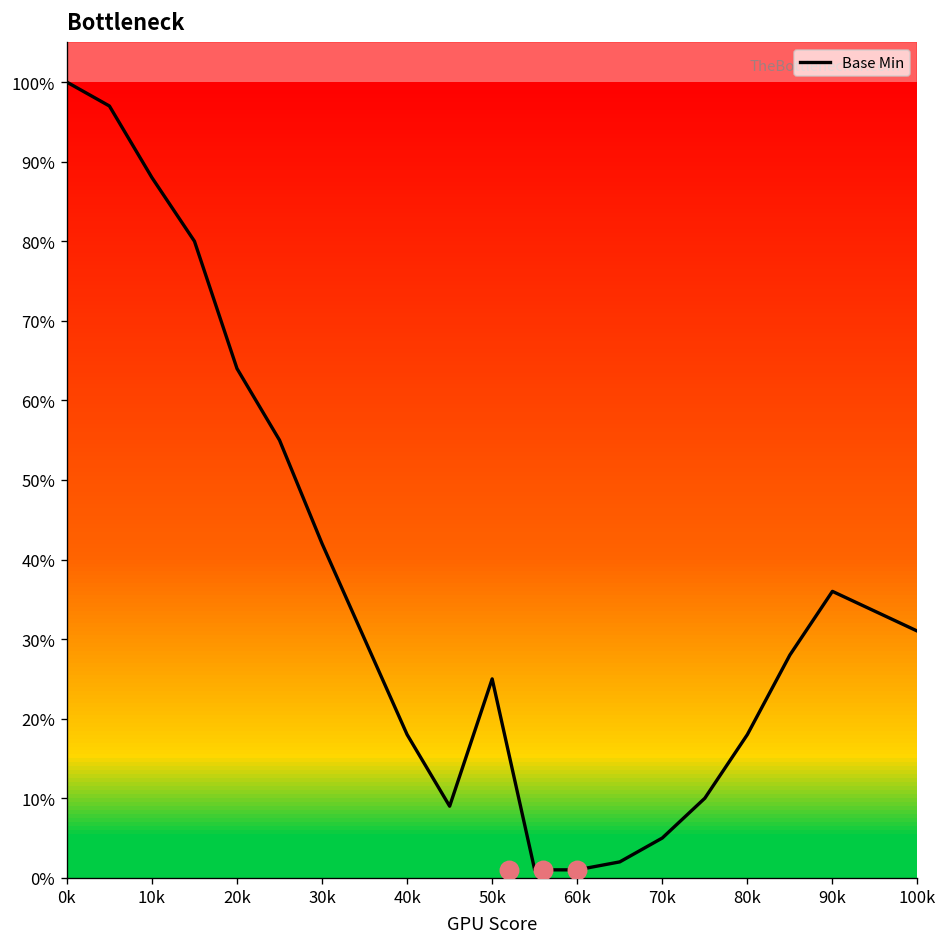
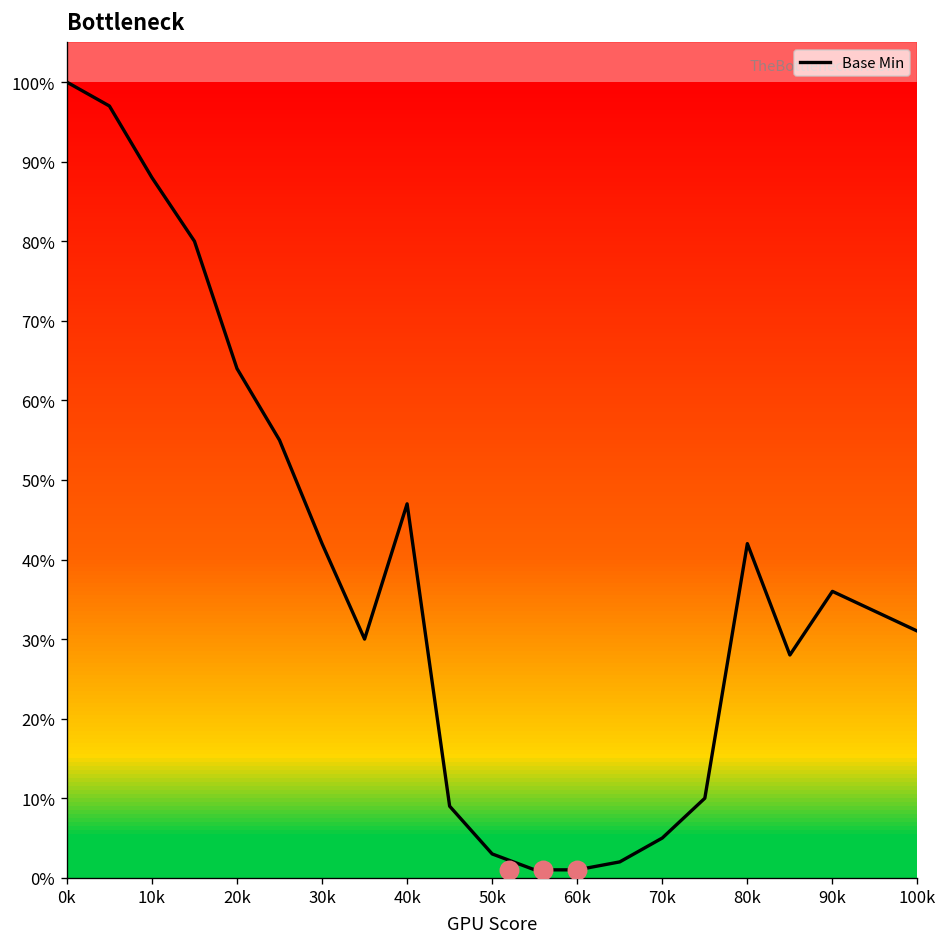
Base Min, 40k: 18% -> 47%
Base Min, 50k: 25% -> 3%
Base Min, 80k: 18% -> 42%
